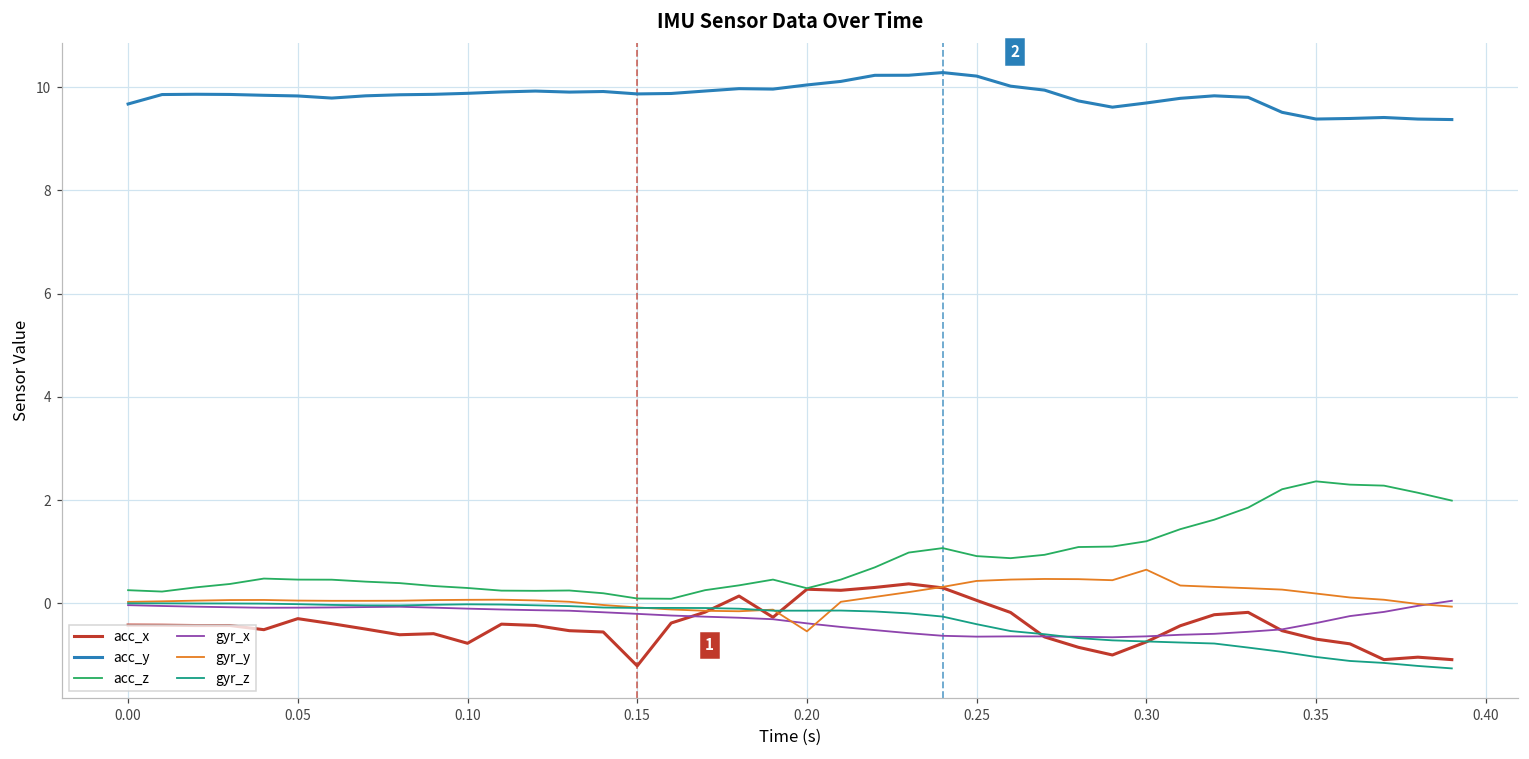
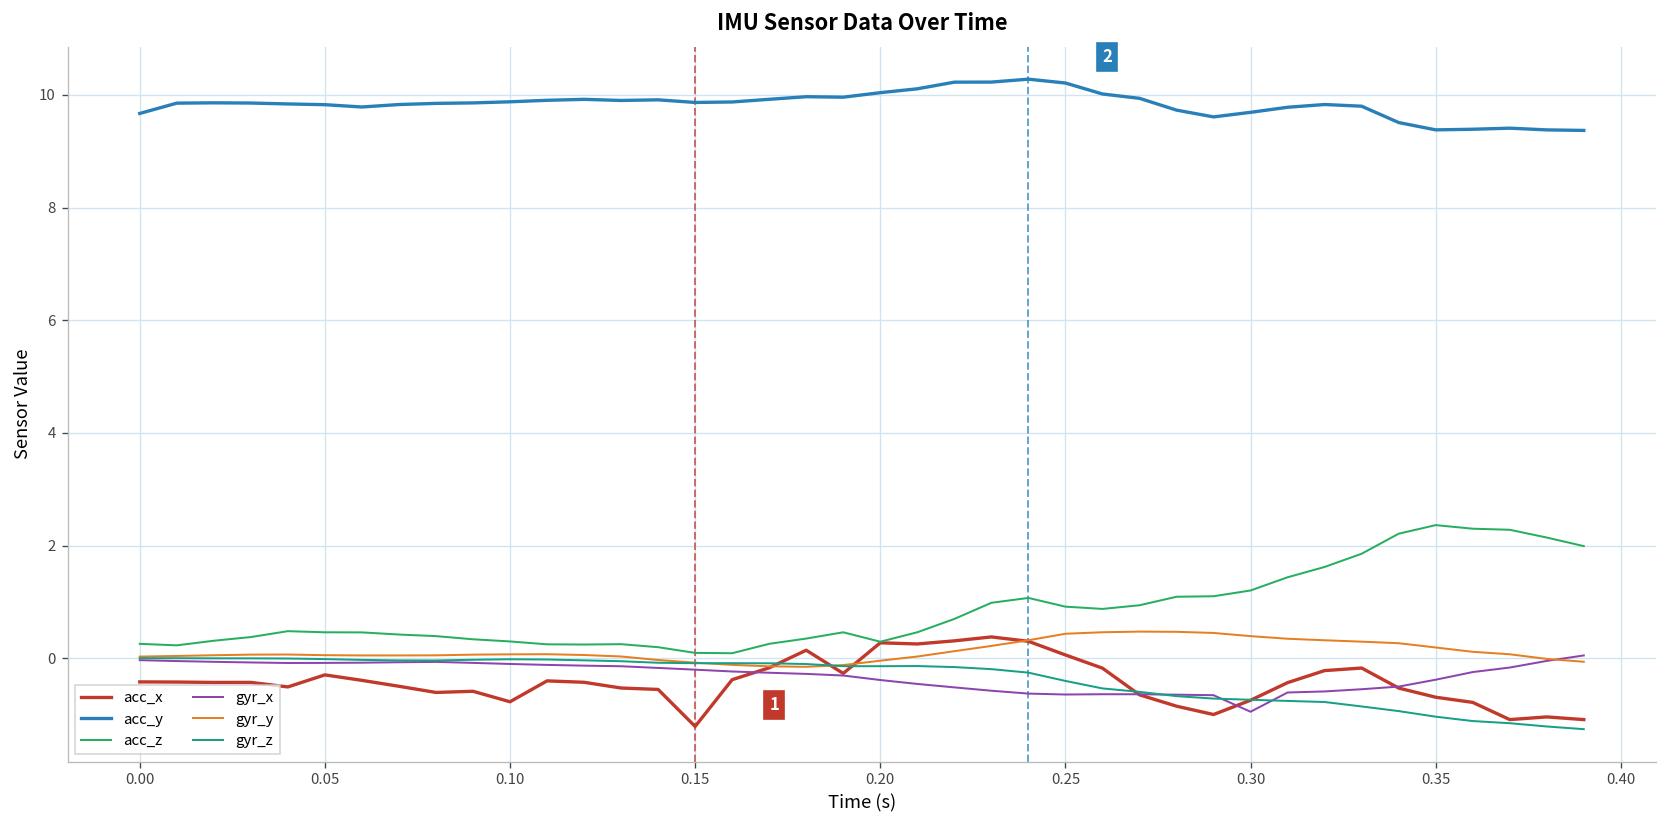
gyr_y, 0.20: -0.5 -> 0.0
gyr_x, 0.30: -0.6 -> -1.0
gyr_y, 0.30: 0.7 -> 0.4
